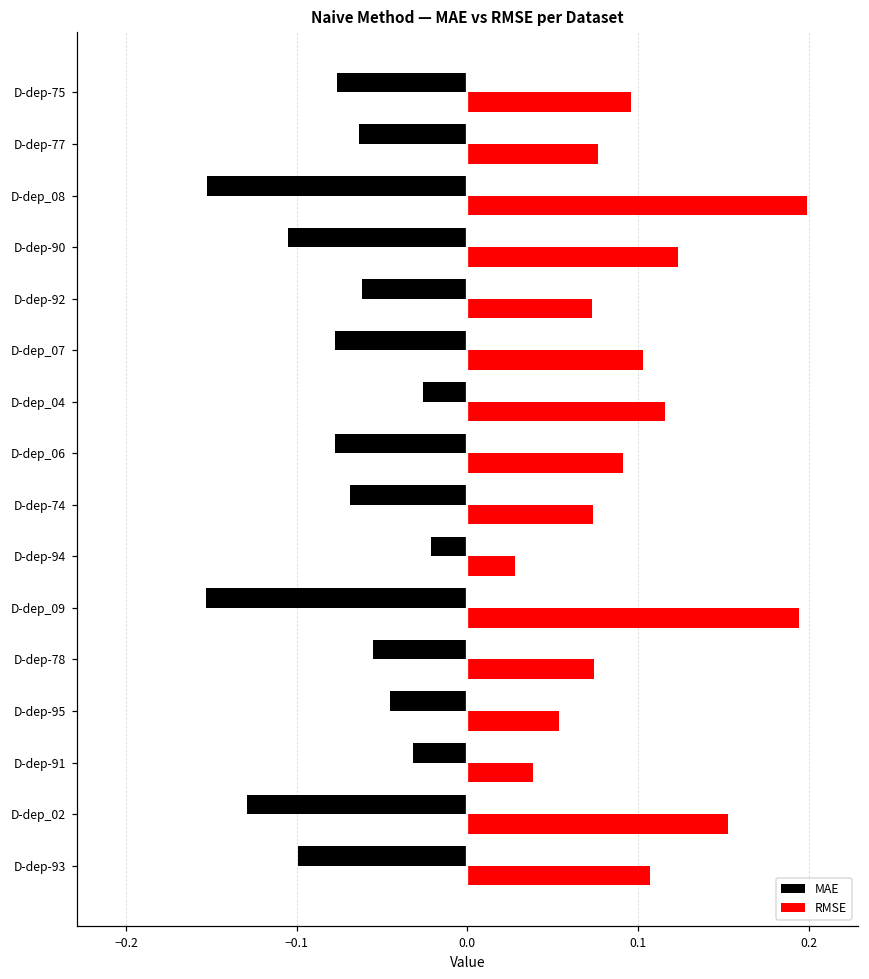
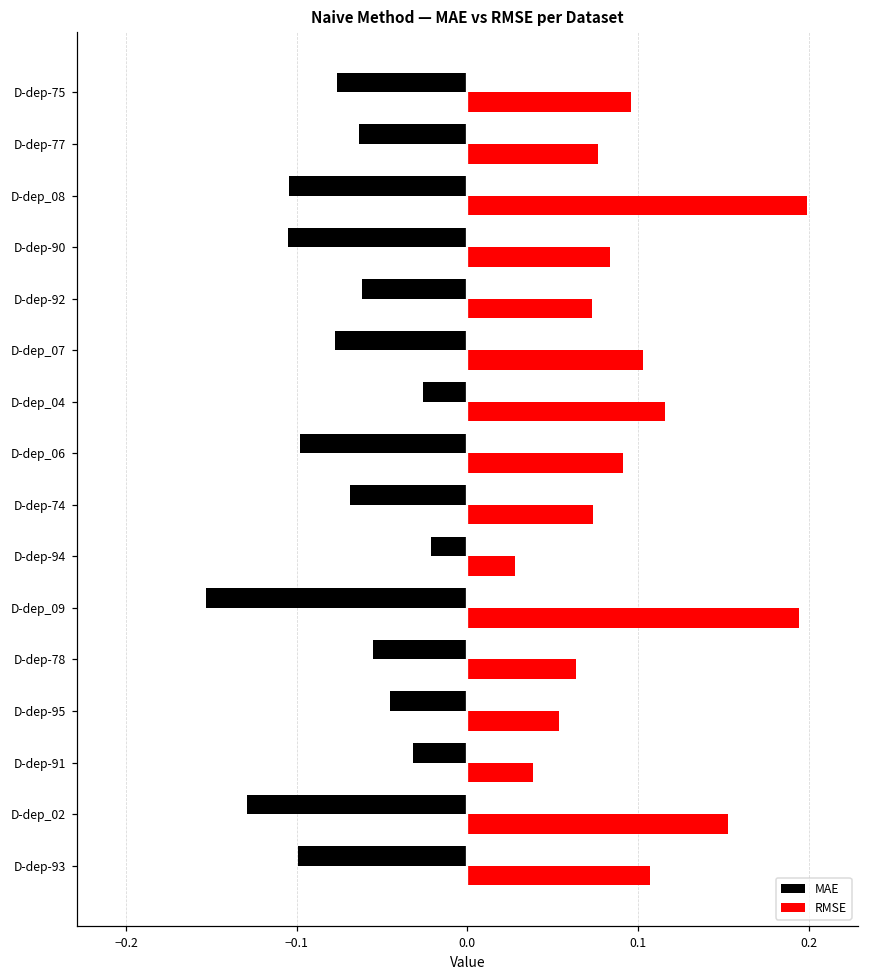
MAE, D-dep_08: -0.153 -> -0.105
RMSE, D-dep-90: 0.123 -> 0.083
MAE, D-dep_06: -0.077 -> -0.098
RMSE, D-dep-78: 0.074 -> 0.064
